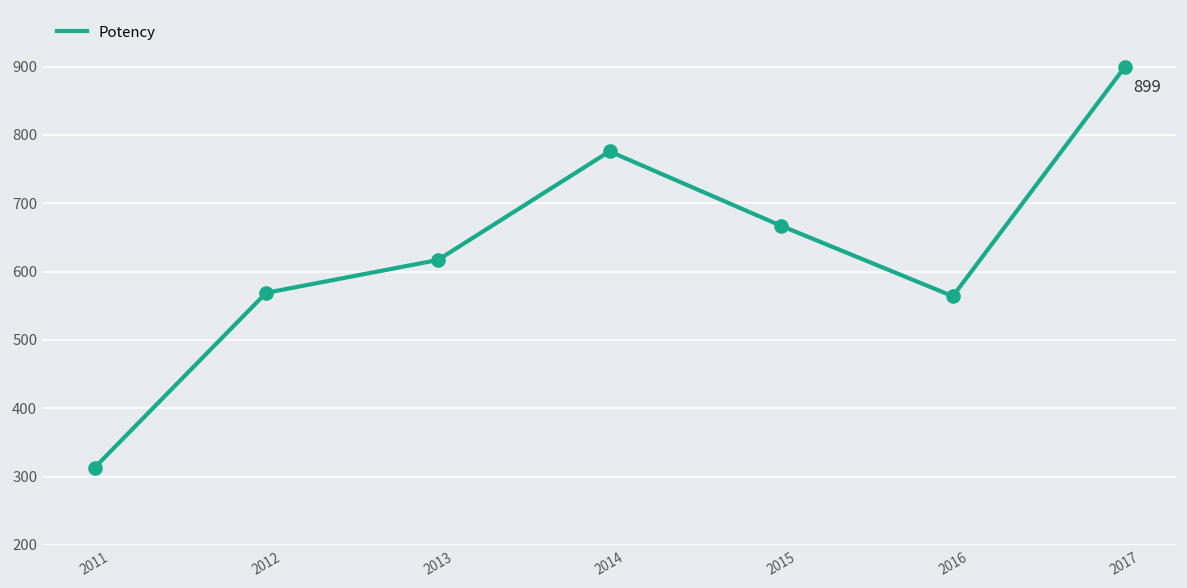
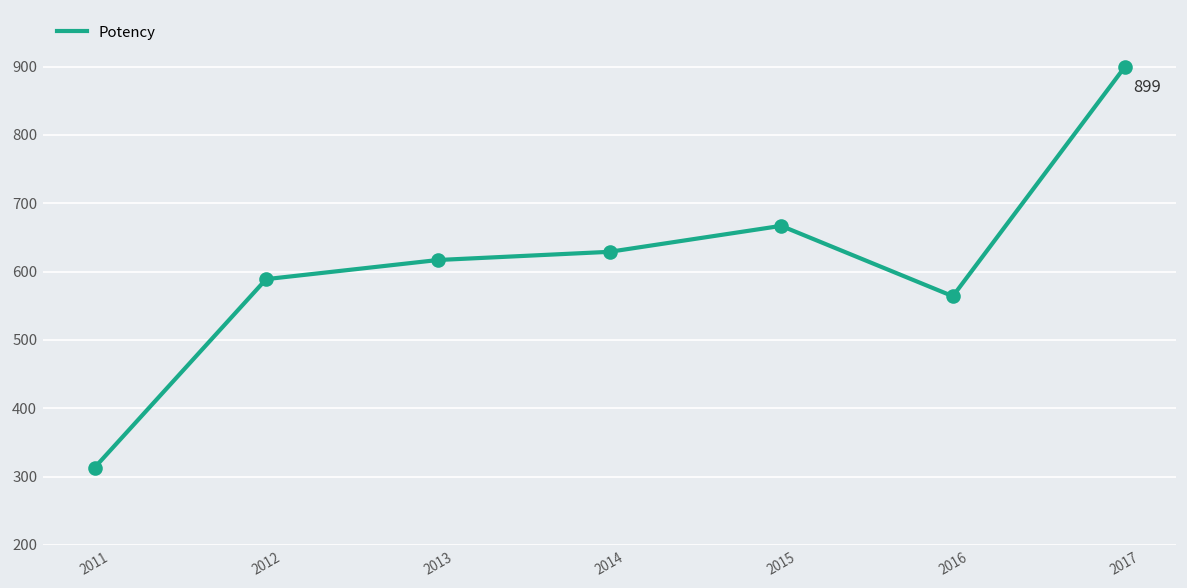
2012: 570 -> 590
2014: 780 -> 630
